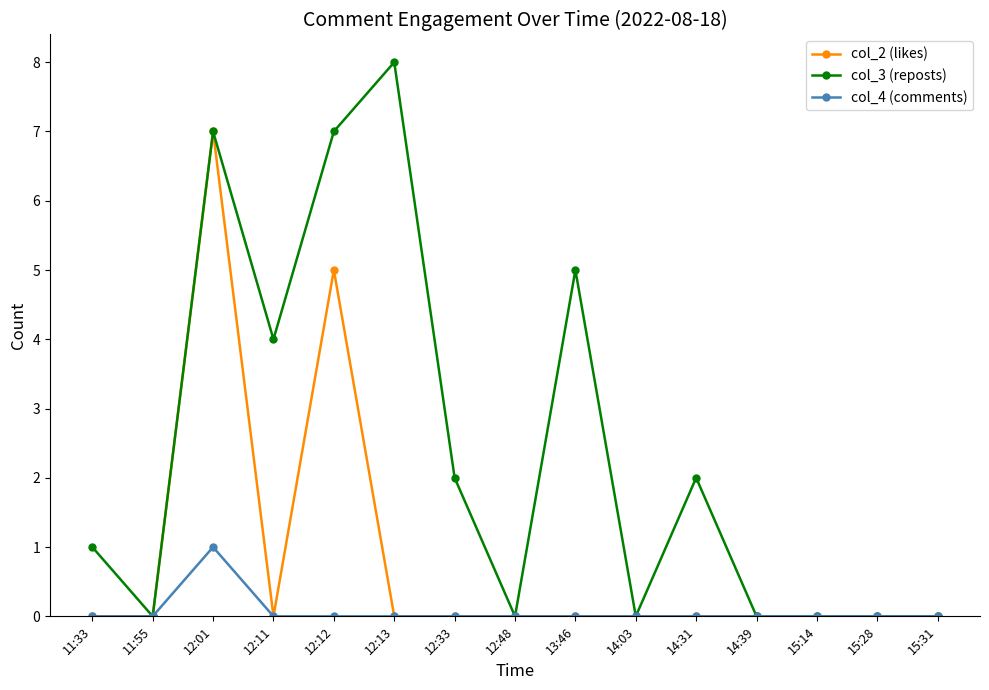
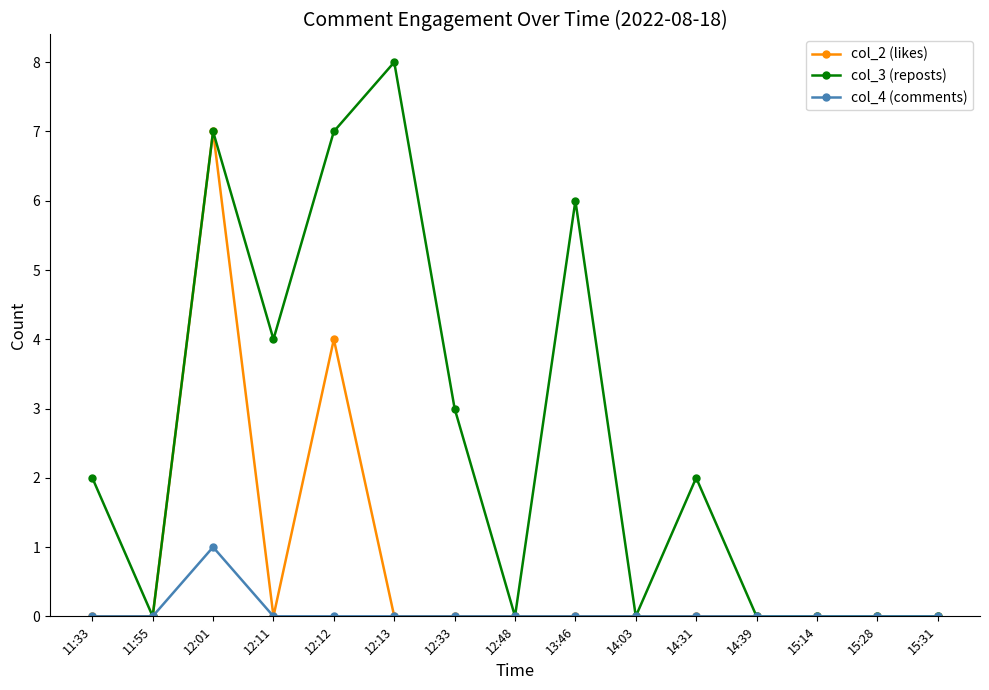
col_3 (reposts), 11:33: 1 -> 2
col_2 (likes), 12:12: 5 -> 4
col_3 (reposts), 12:33: 2 -> 3
col_3 (reposts), 13:46: 5 -> 6
